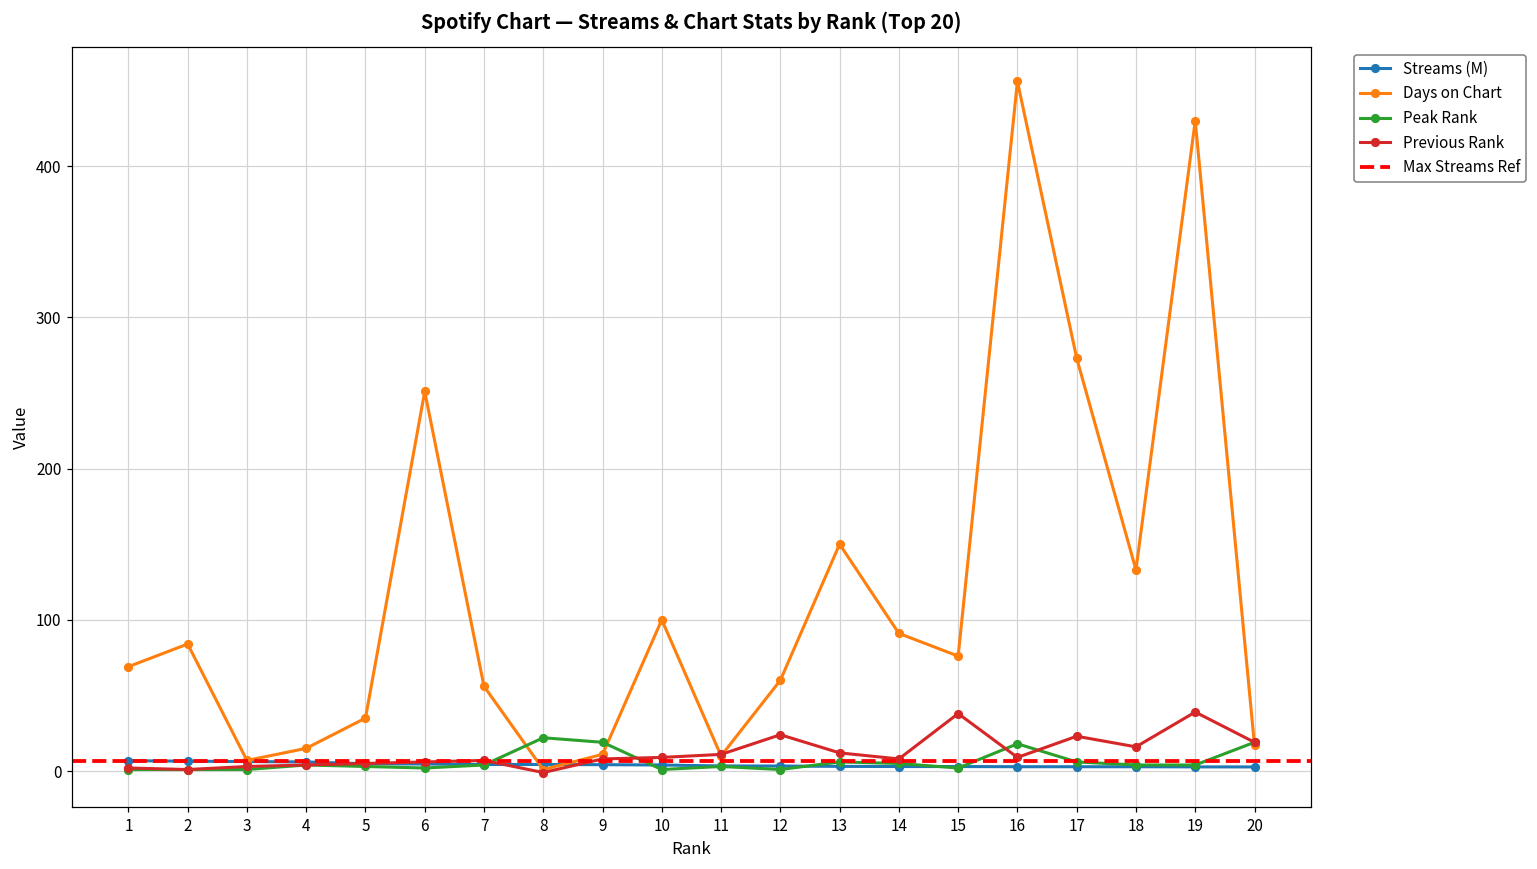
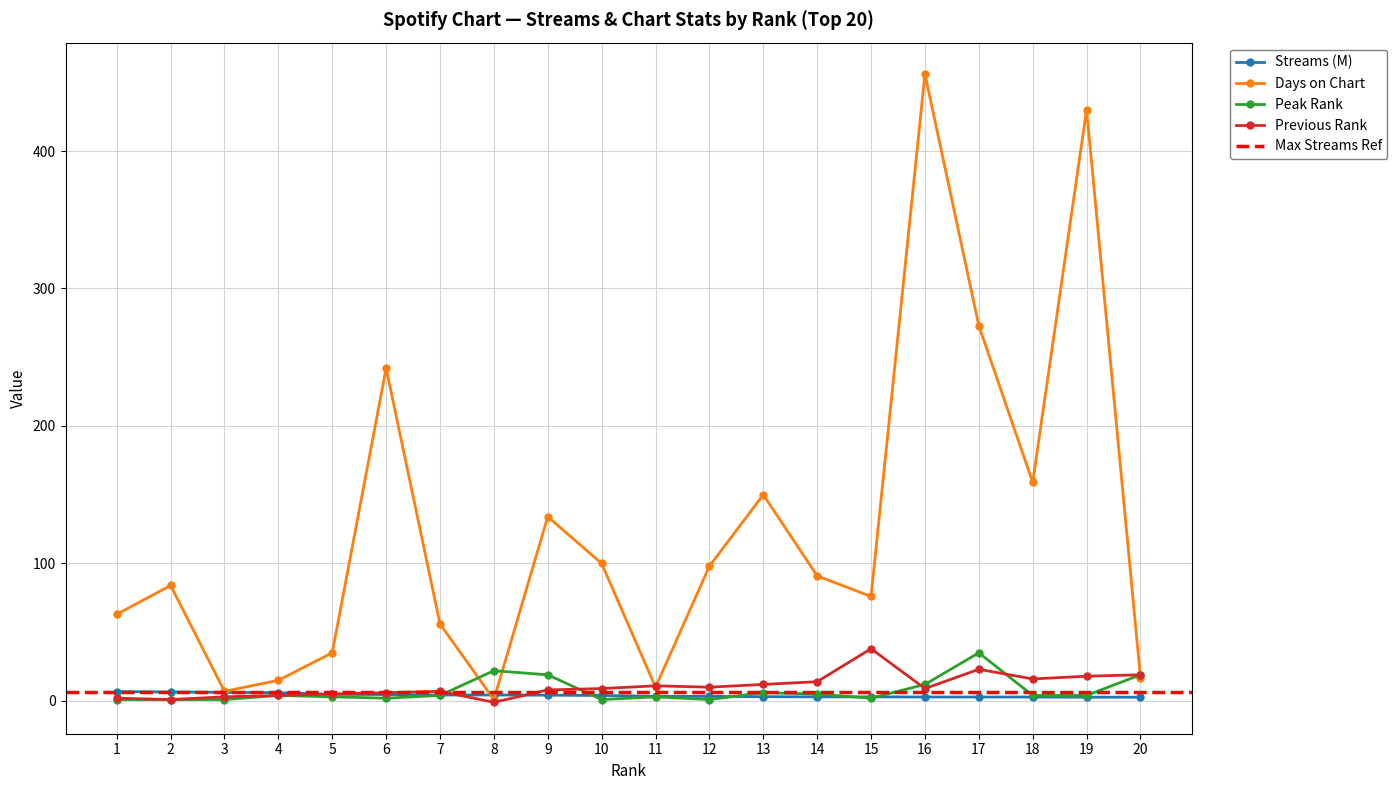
Days on Chart, 1: 69 -> 63
Days on Chart, 6: 251 -> 242
Days on Chart, 9: 11 -> 134
Days on Chart, 12: 60 -> 98
Previous Rank, 12: 24 -> 10
Previous Rank, 14: 8 -> 14
Peak Rank, 16: 18 -> 12
Peak Rank, 17: 6 -> 35
Days on Chart, 18: 133 -> 159
Previous Rank, 19: 39 -> 18
